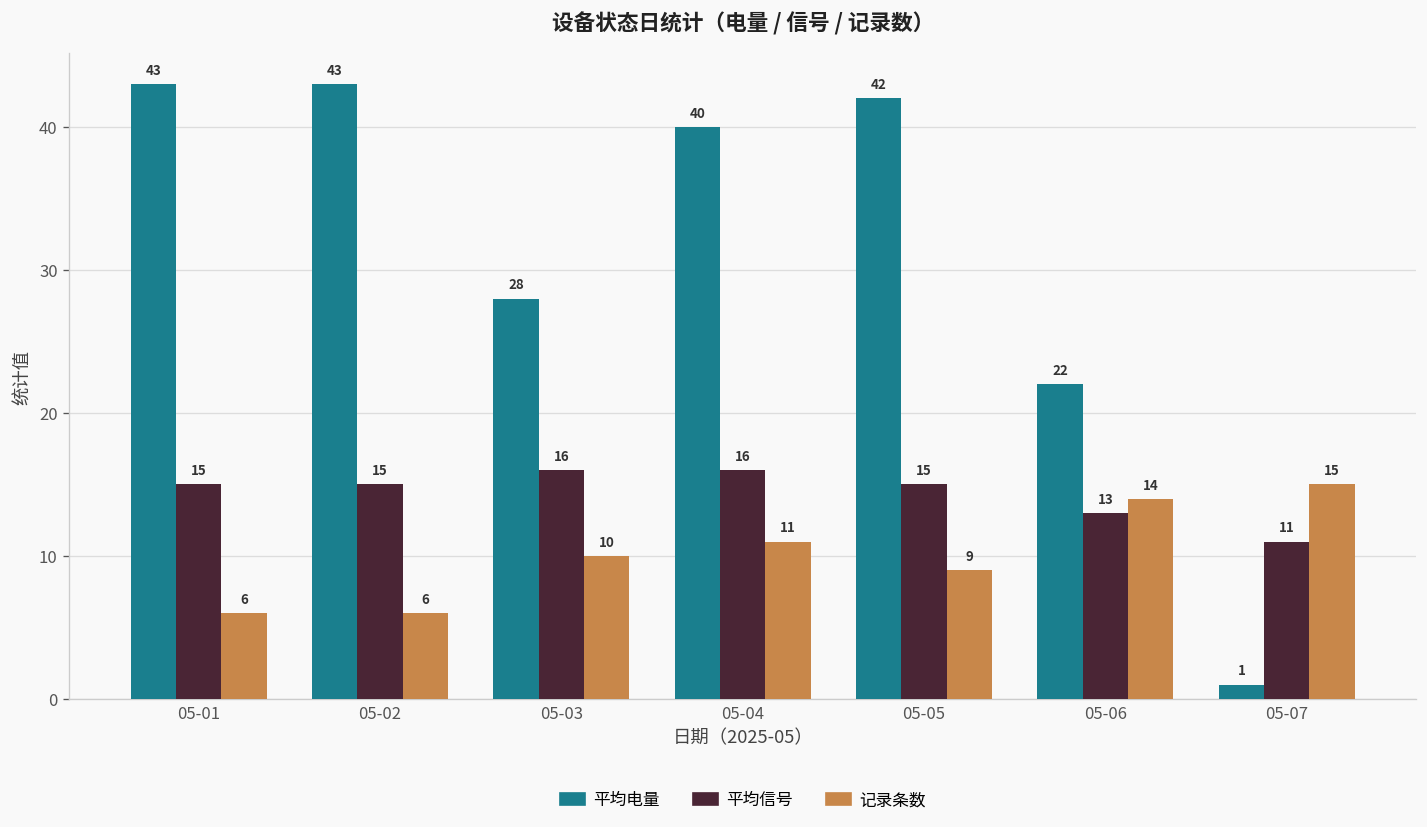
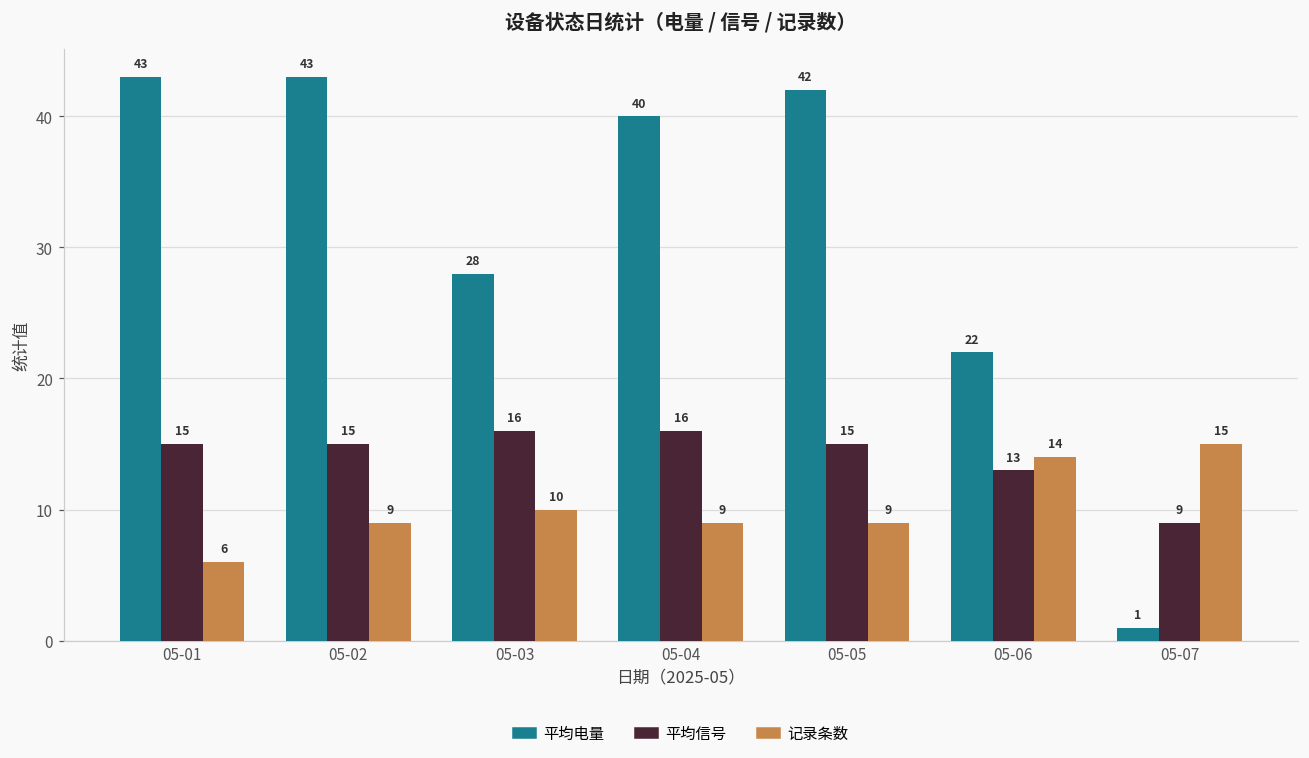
记录条数, 05-02: 6 -> 9
记录条数, 05-04: 11 -> 9
平均信号, 05-07: 11 -> 9
